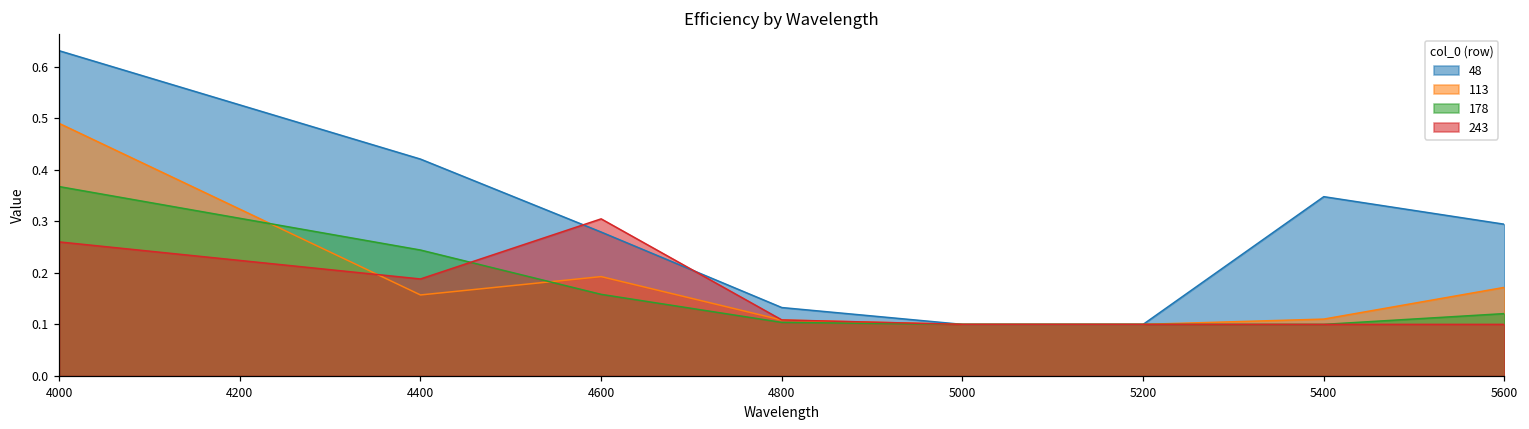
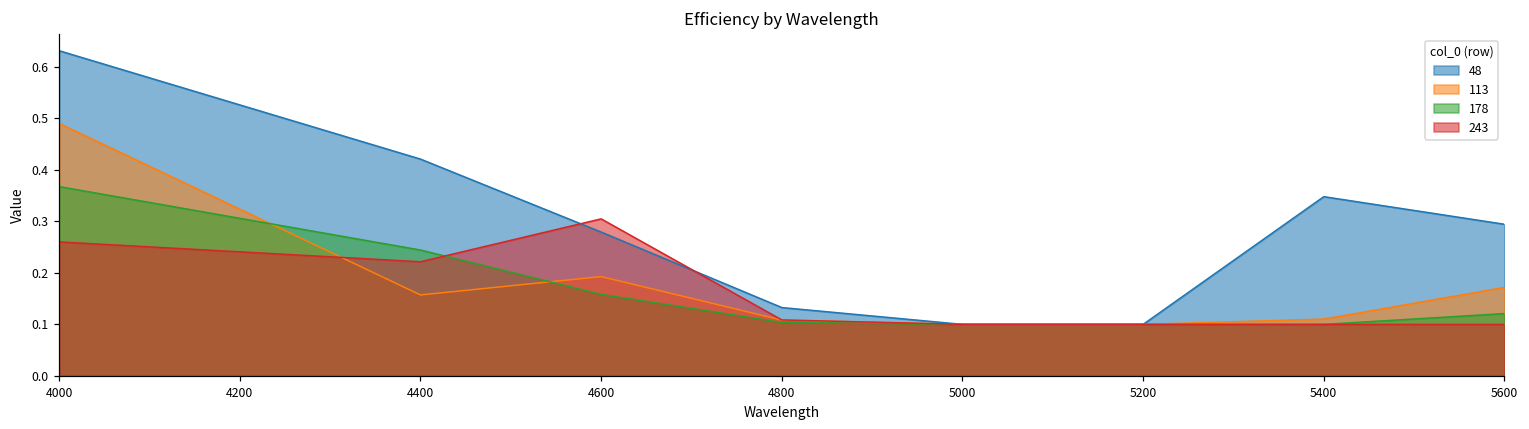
243, 4400: 0.19 -> 0.22
